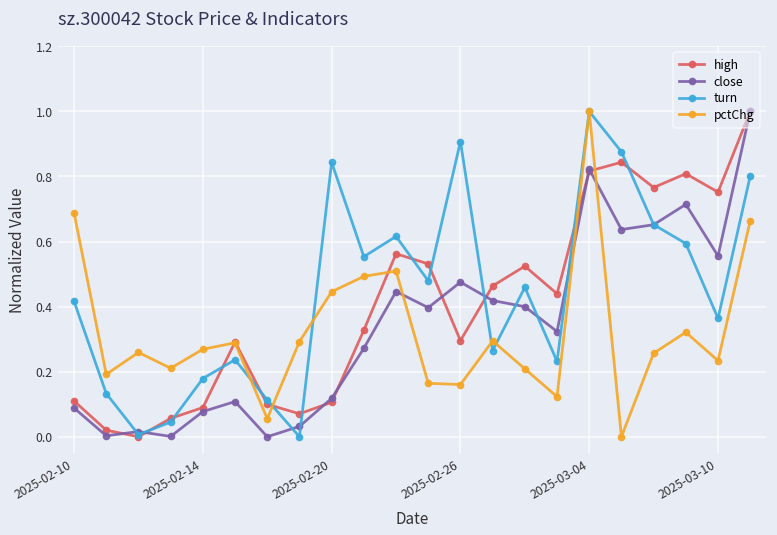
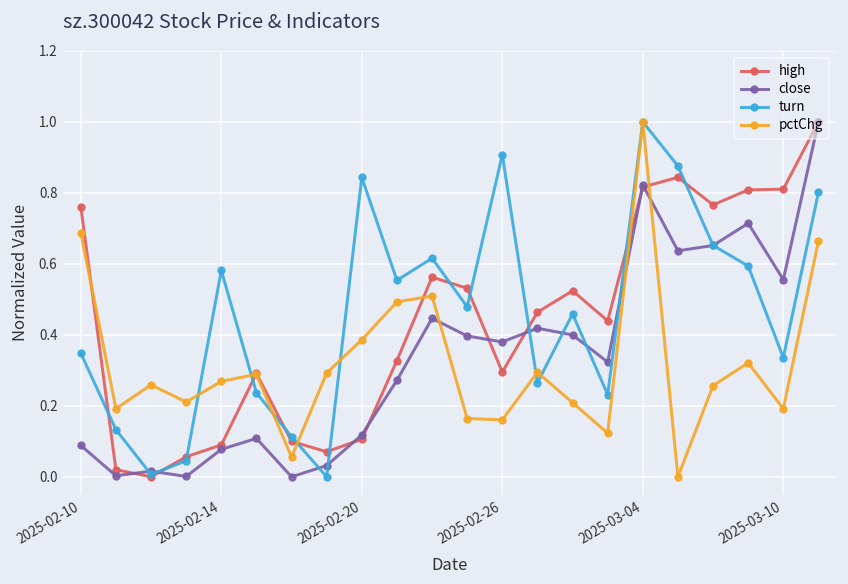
high, 2025-02-10: 0.11 -> 0.76
turn, 2025-02-10: 0.42 -> 0.35
turn, 2025-02-14: 0.18 -> 0.58
pctChg, 2025-02-20: 0.45 -> 0.39
close, 2025-02-26: 0.48 -> 0.38
high, 2025-03-10: 0.75 -> 0.81
turn, 2025-03-10: 0.36 -> 0.34
pctChg, 2025-03-10: 0.23 -> 0.19
